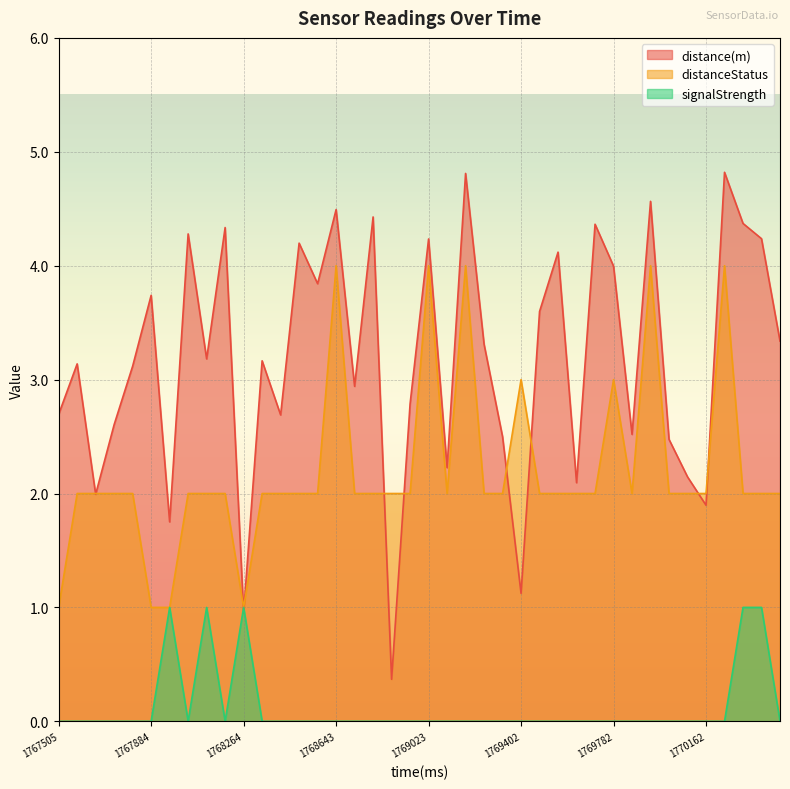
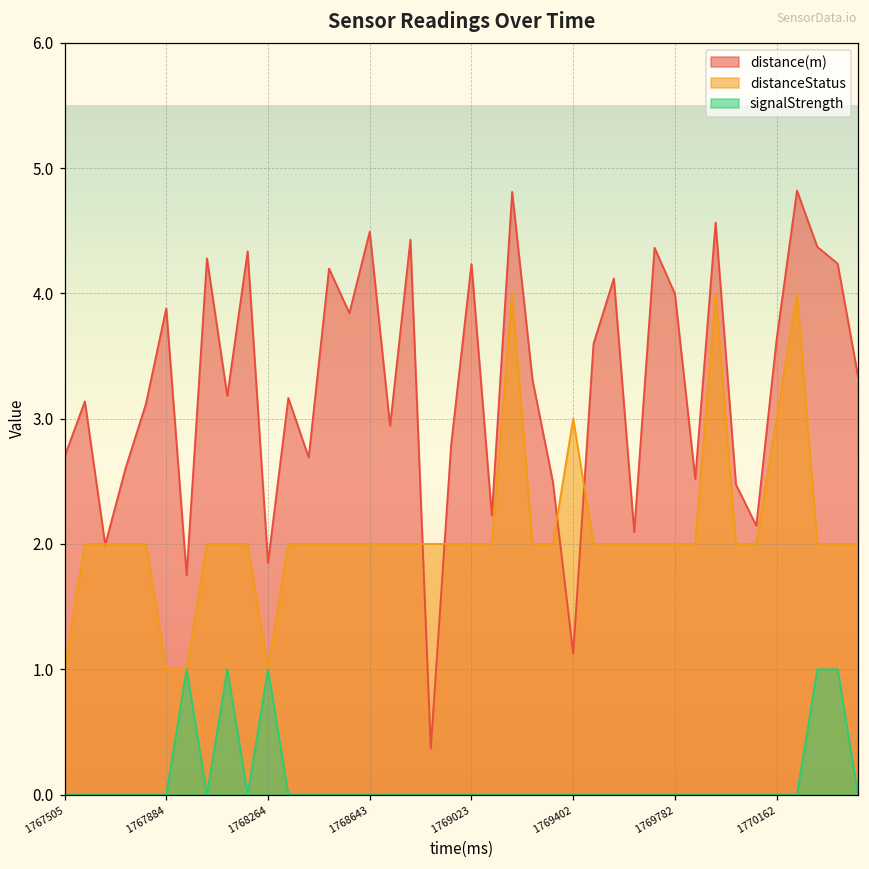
distance(m), 1767884: 3.74 -> 3.88
distance(m), 1768264: 0.95 -> 1.85
distanceStatus, 1768643: 4 -> 2
distanceStatus, 1769023: 4 -> 2
distanceStatus, 1769782: 3 -> 2
distance(m), 1770162: 1.90 -> 3.63
distanceStatus, 1770162: 2 -> 3
